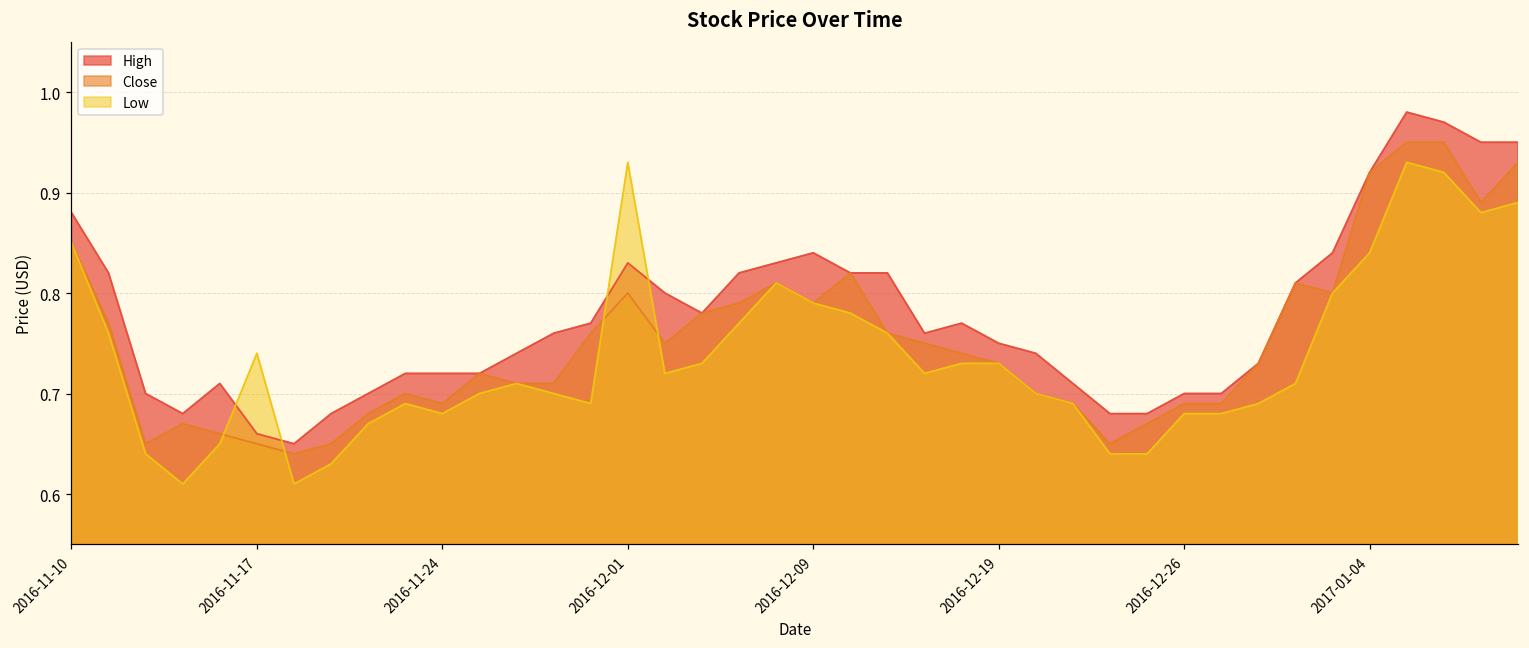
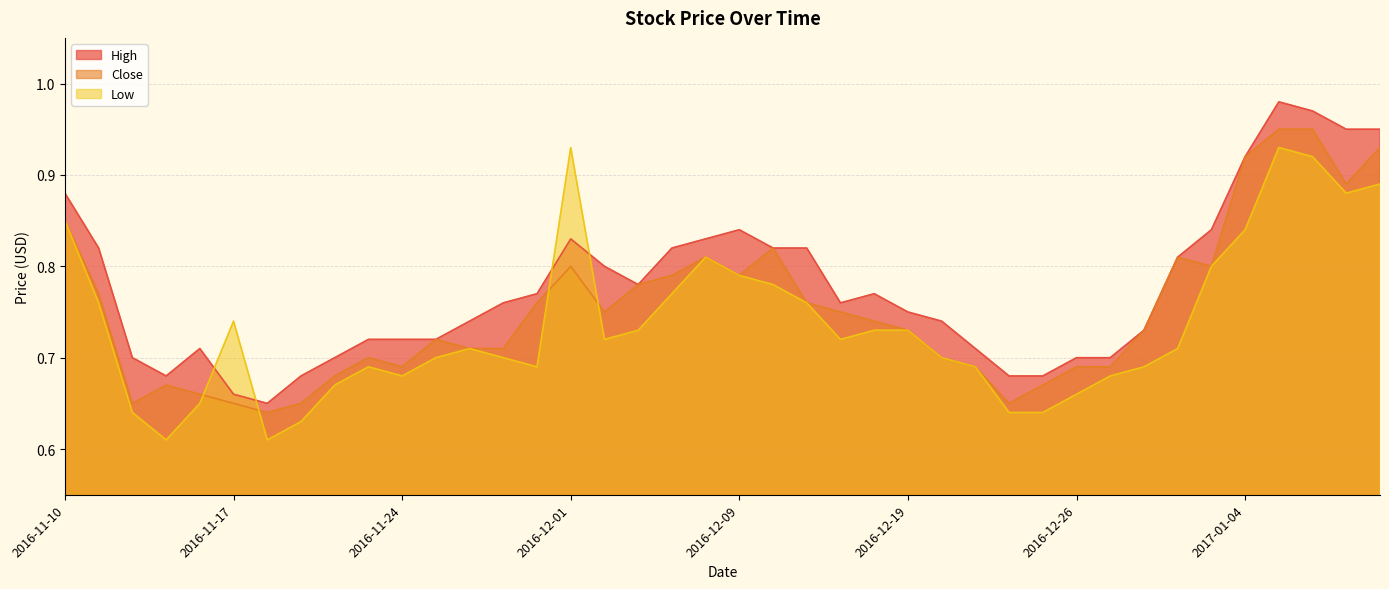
Low, 2016-12-26: 0.68 -> 0.66
